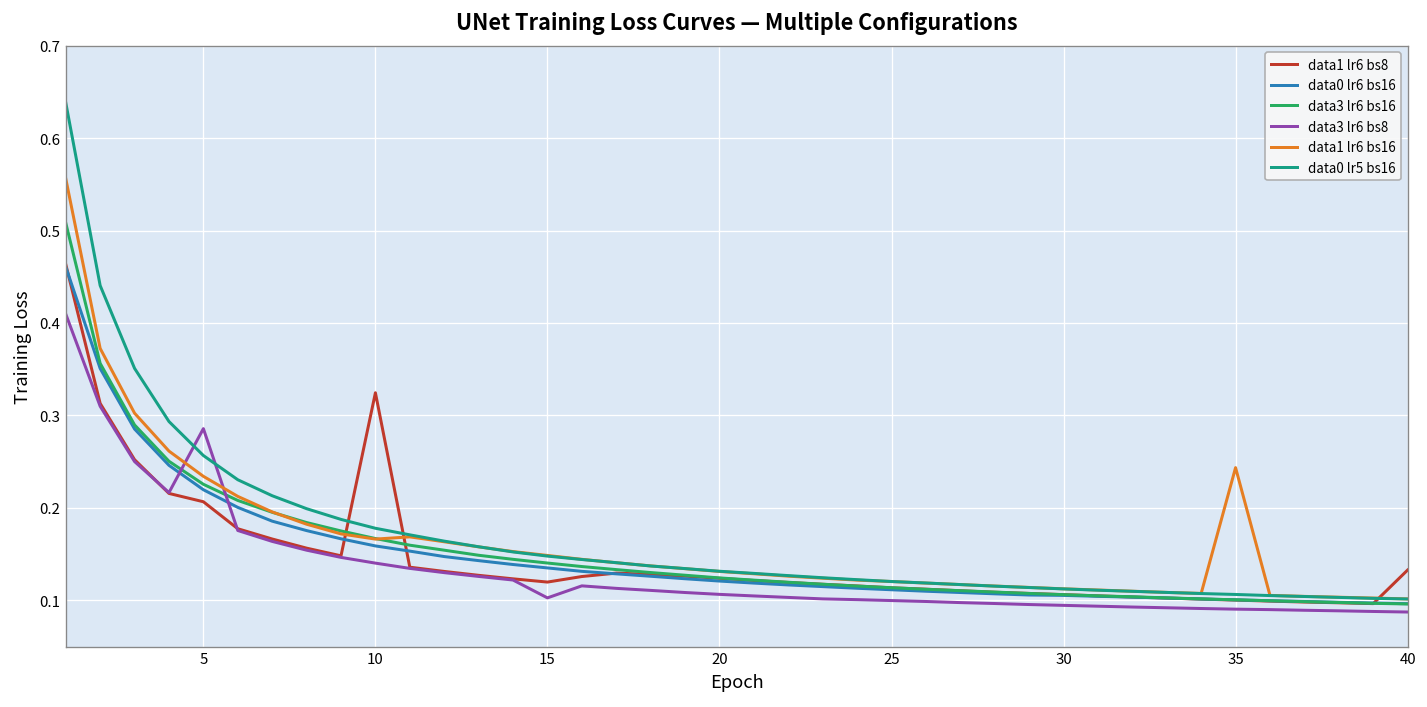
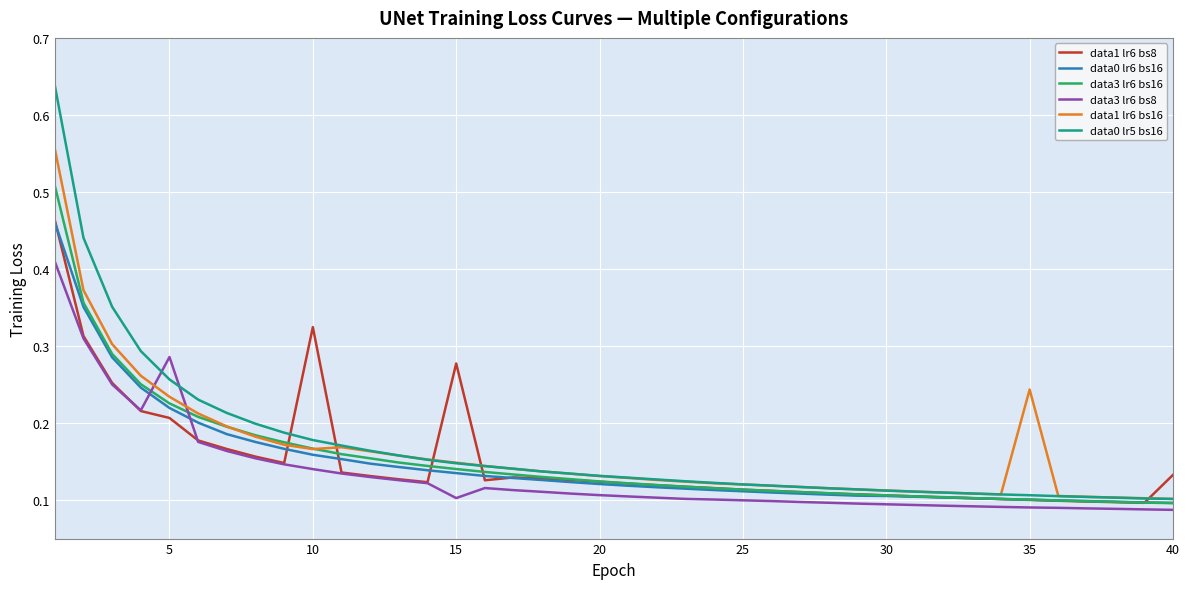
data1 lr6 bs8, 15: 0.12 -> 0.28
